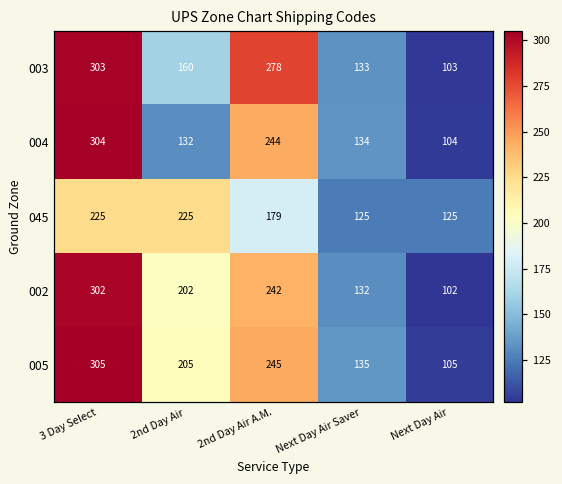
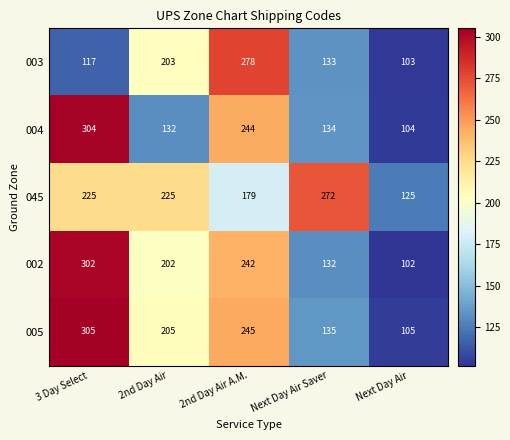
003, 3 Day Select: 303 -> 117
003, 2nd Day Air: 160 -> 203
045, Next Day Air Saver: 125 -> 272
